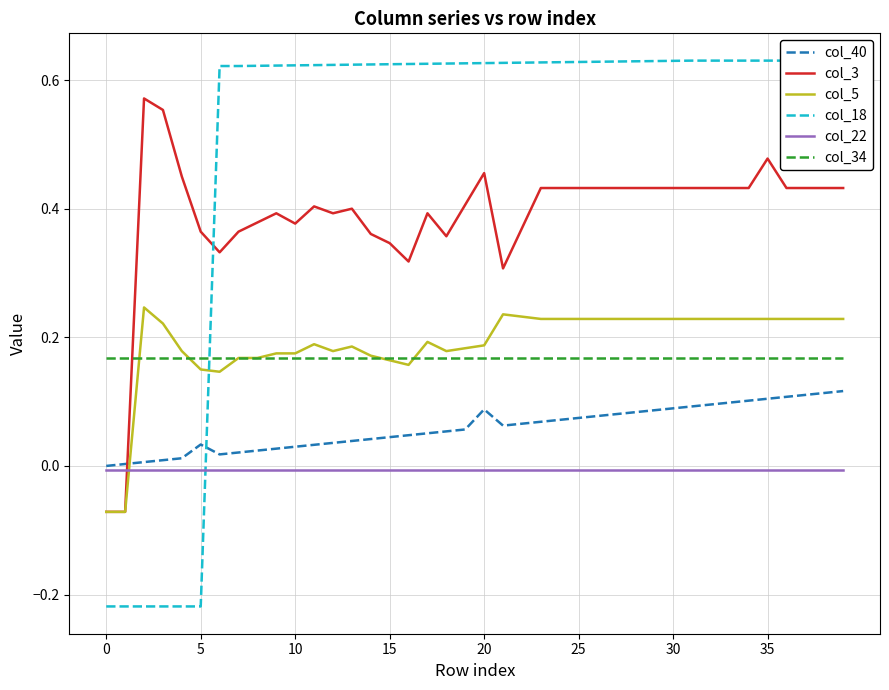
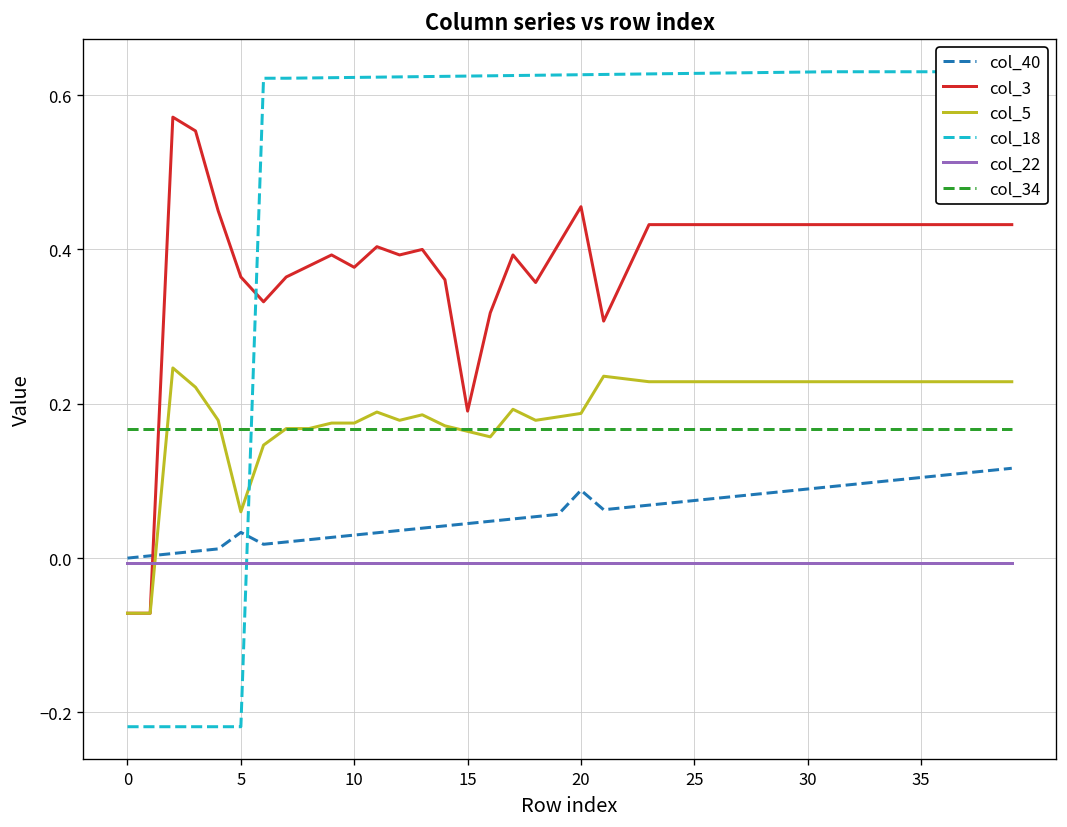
col_5, 5: 0.15 -> 0.06
col_3, 15: 0.35 -> 0.19
col_3, 35: 0.48 -> 0.43
